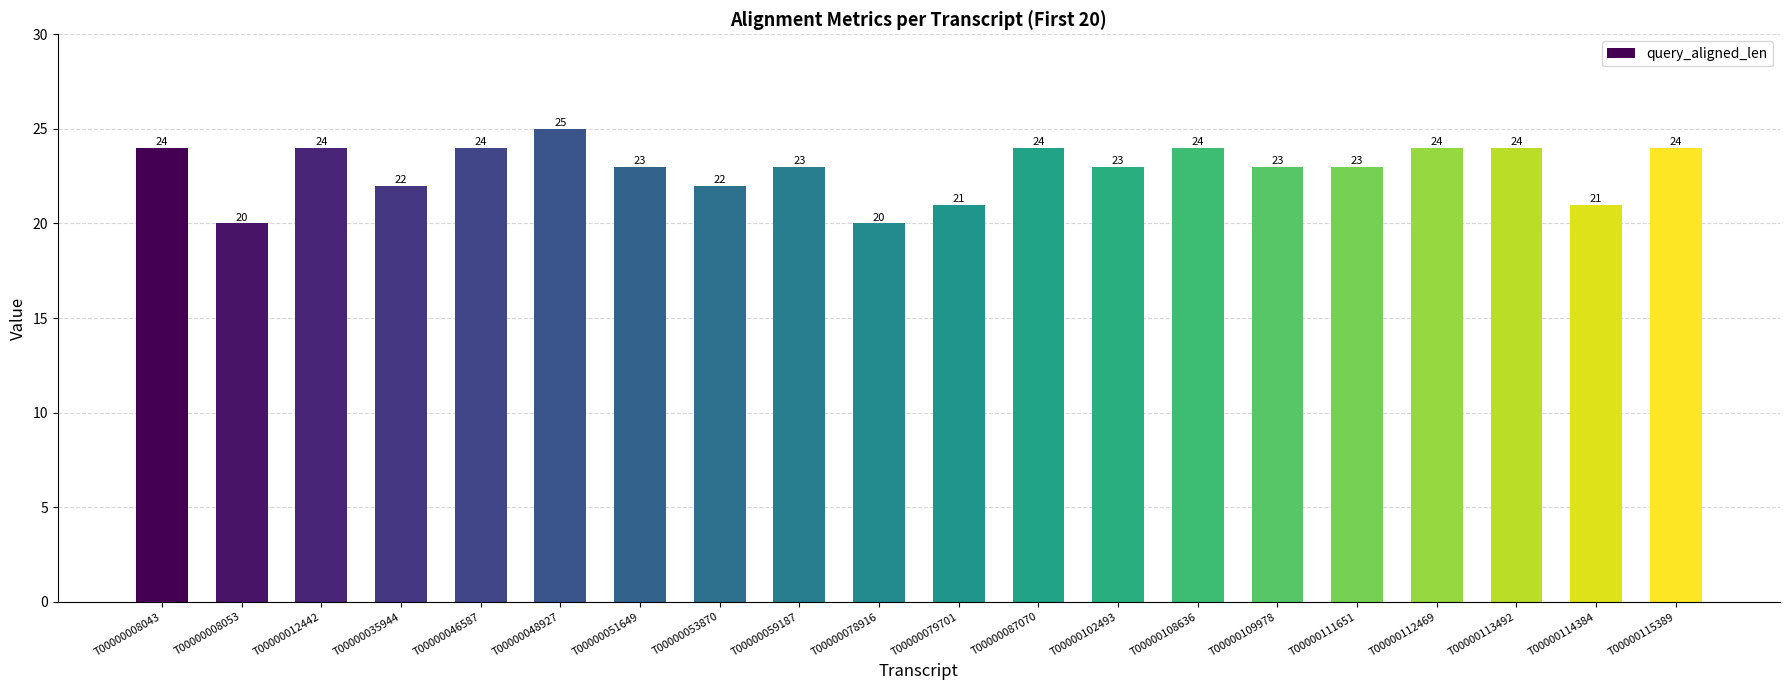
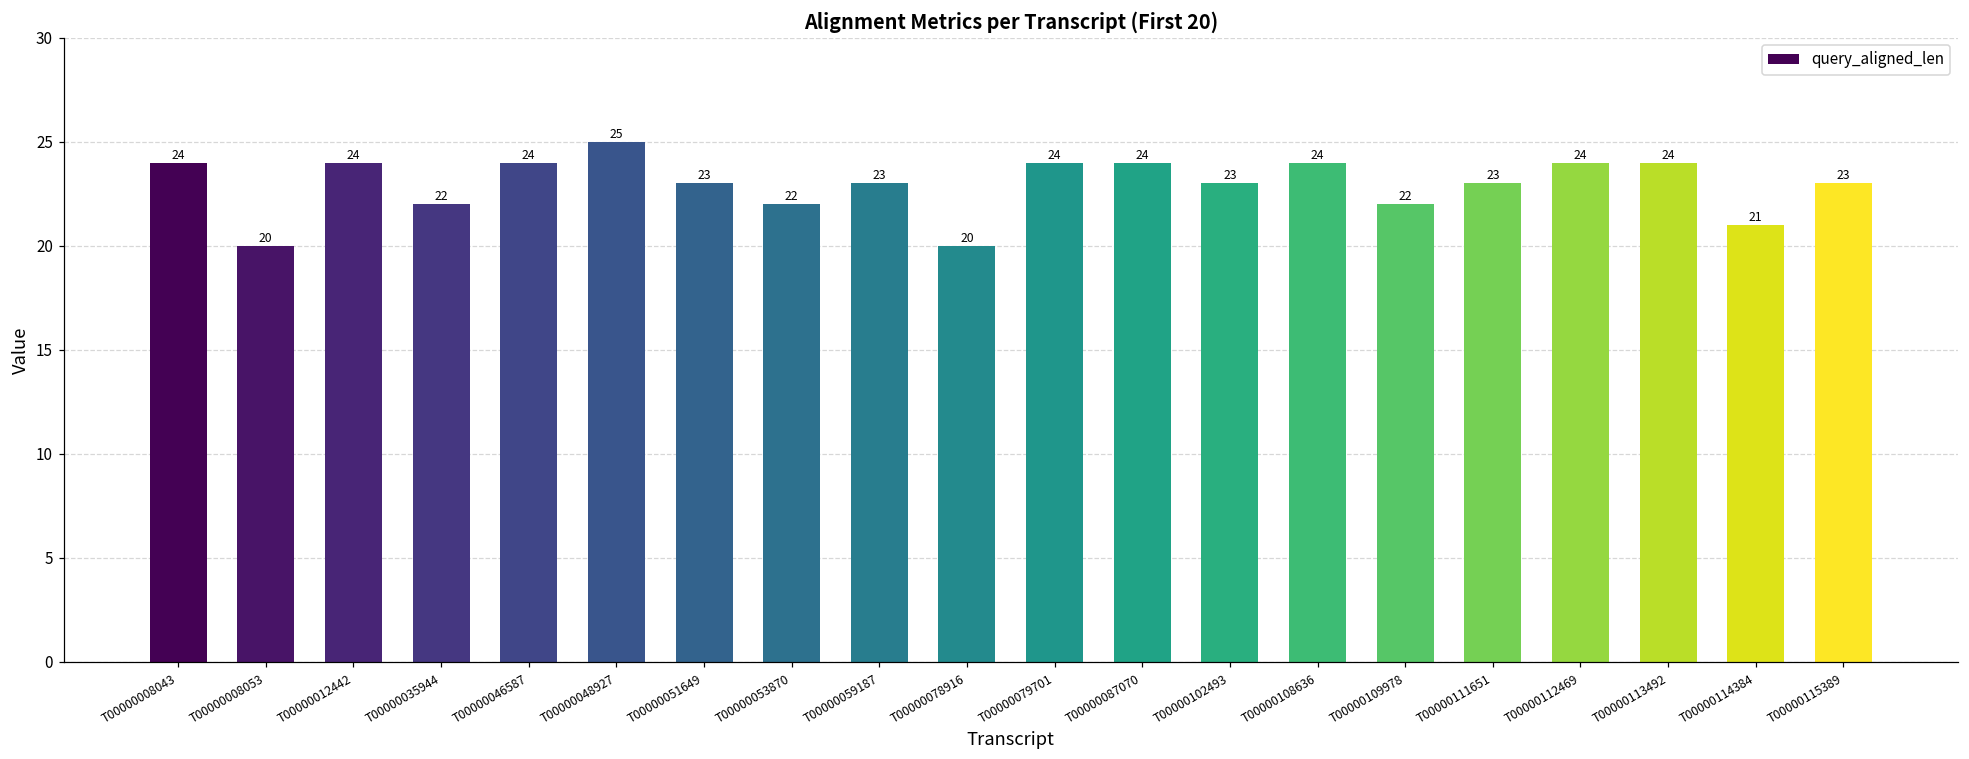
T00000079701: 21 -> 24
T00000109978: 23 -> 22
T00000115389: 24 -> 23
